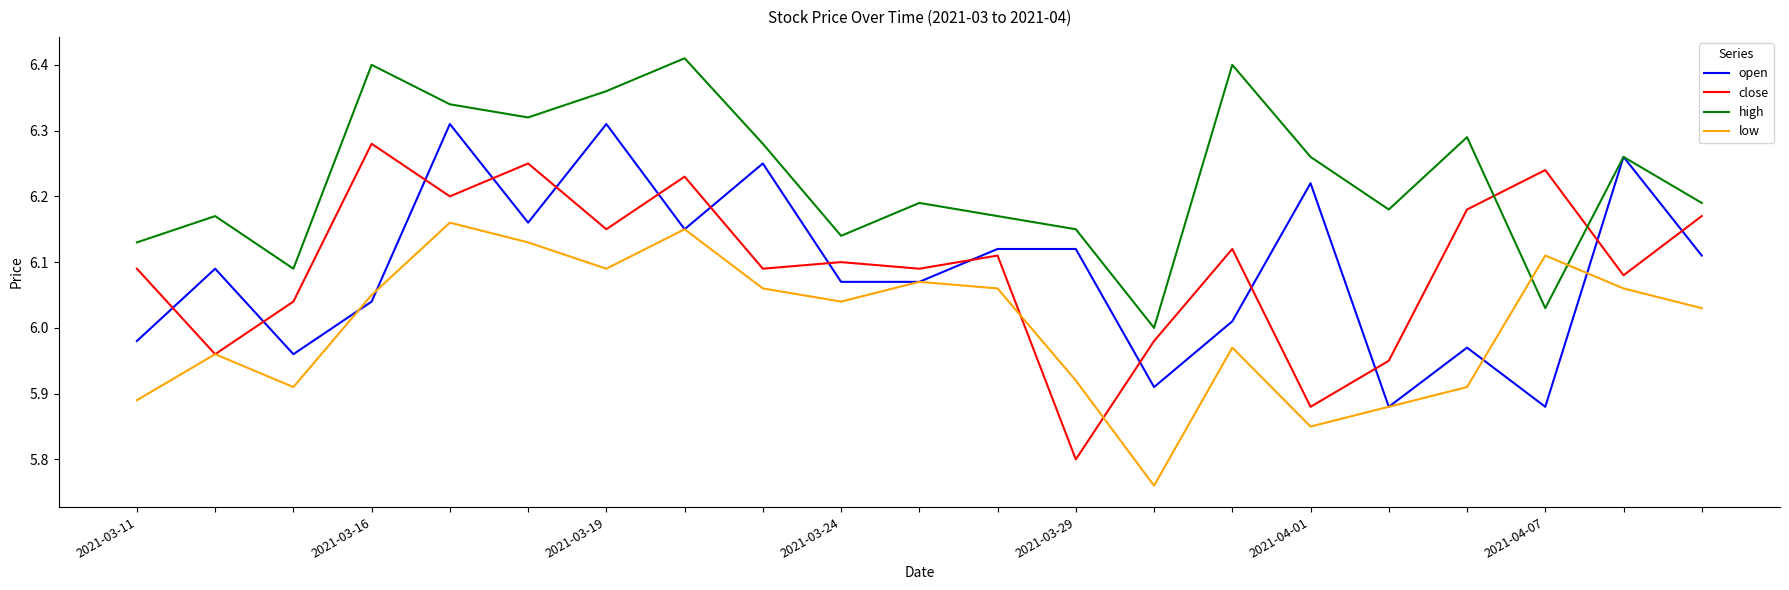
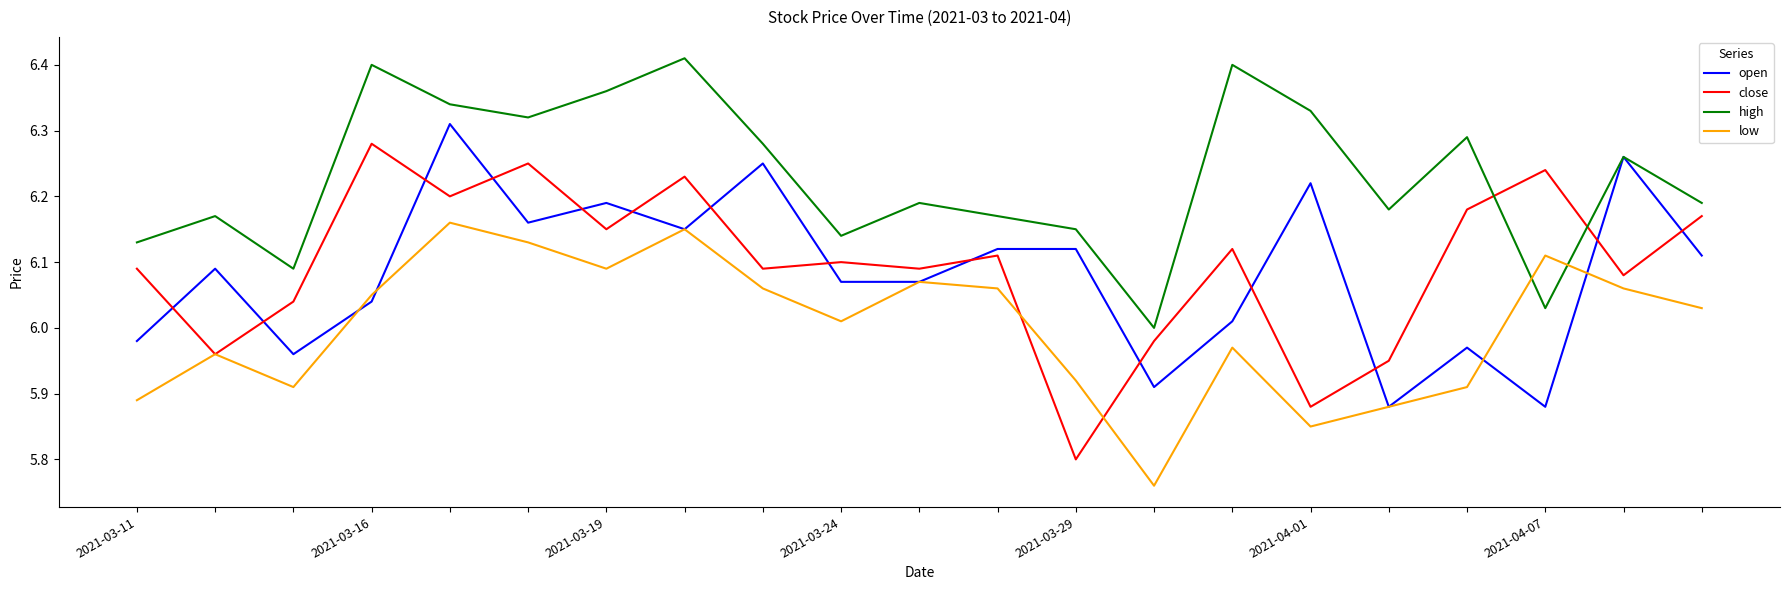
open, 2021-03-19: 6.31 -> 6.19
low, 2021-03-24: 6.04 -> 6.01
high, 2021-04-01: 6.26 -> 6.33
